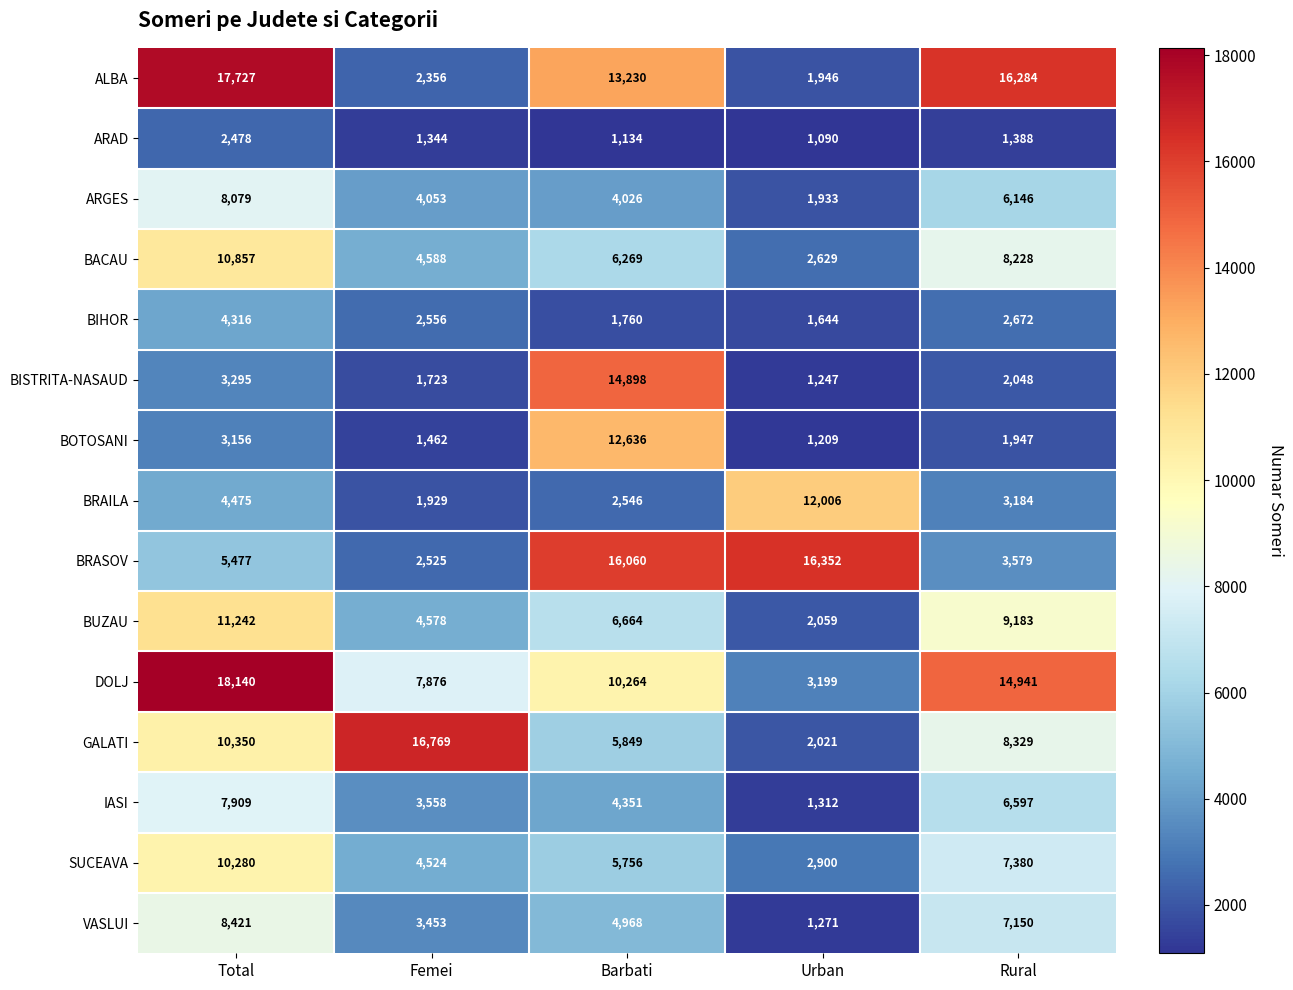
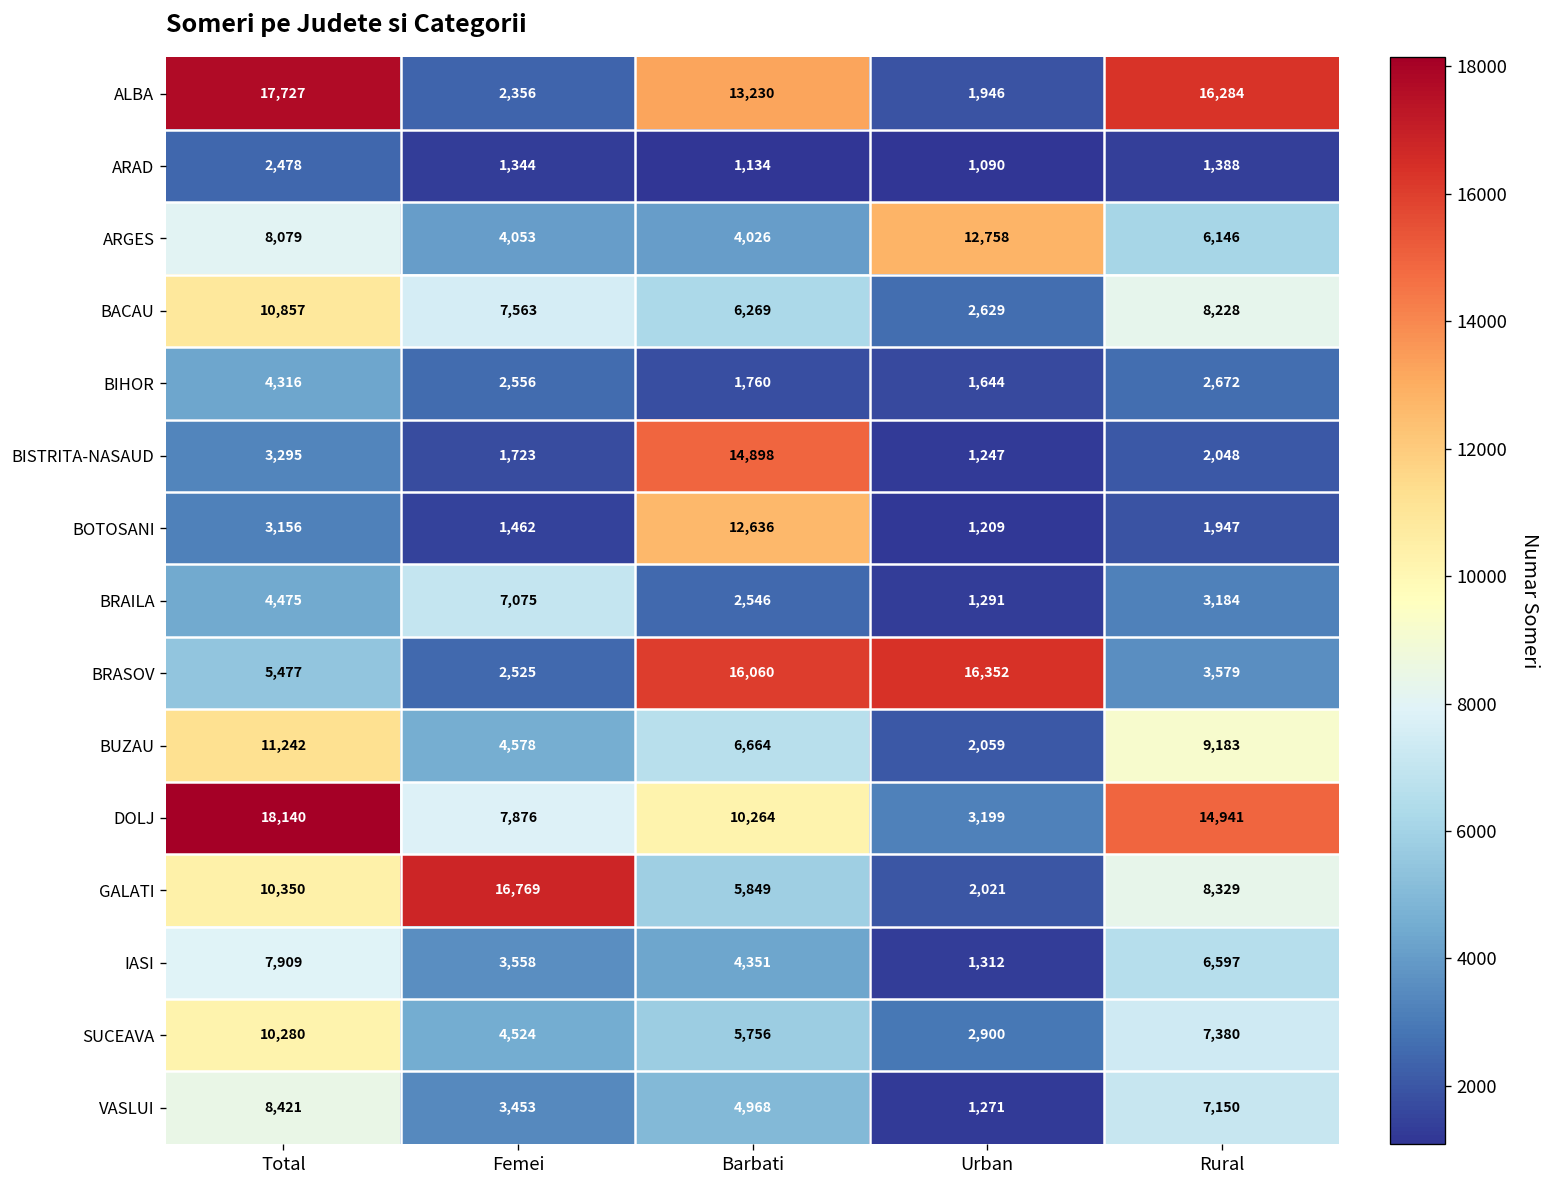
ARGES, Urban: 1,933 -> 12,758
BACAU, Femei: 4,588 -> 7,563
BRAILA, Femei: 1,929 -> 7,075
BRAILA, Urban: 12,006 -> 1,291
